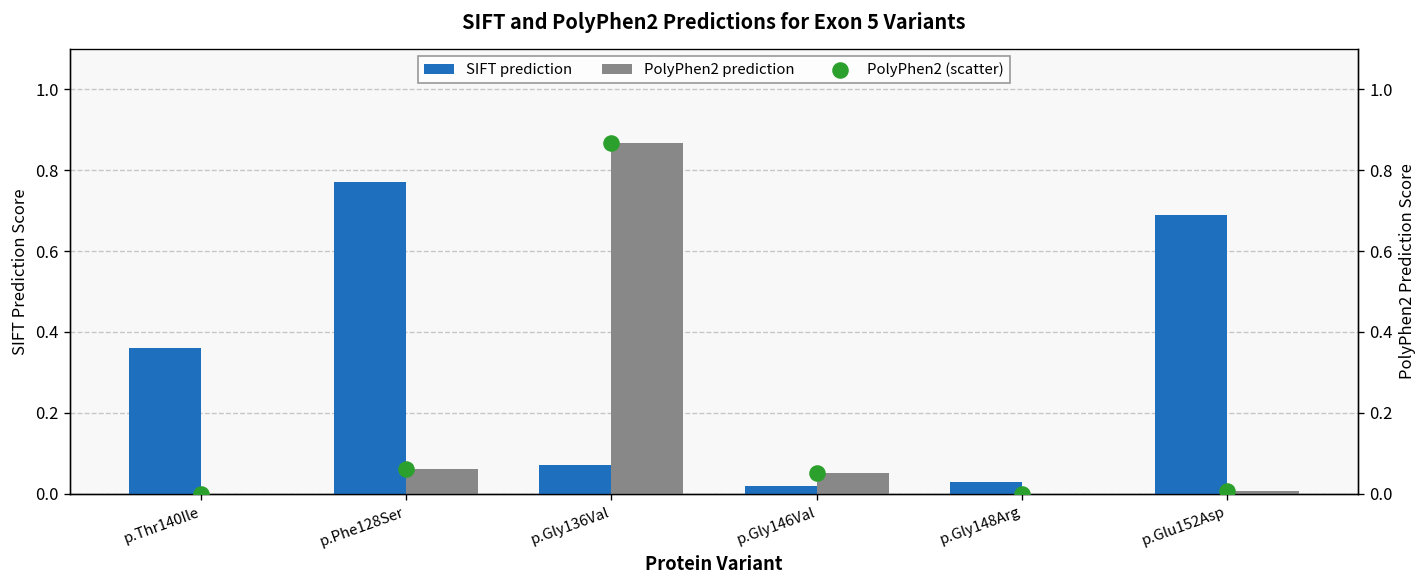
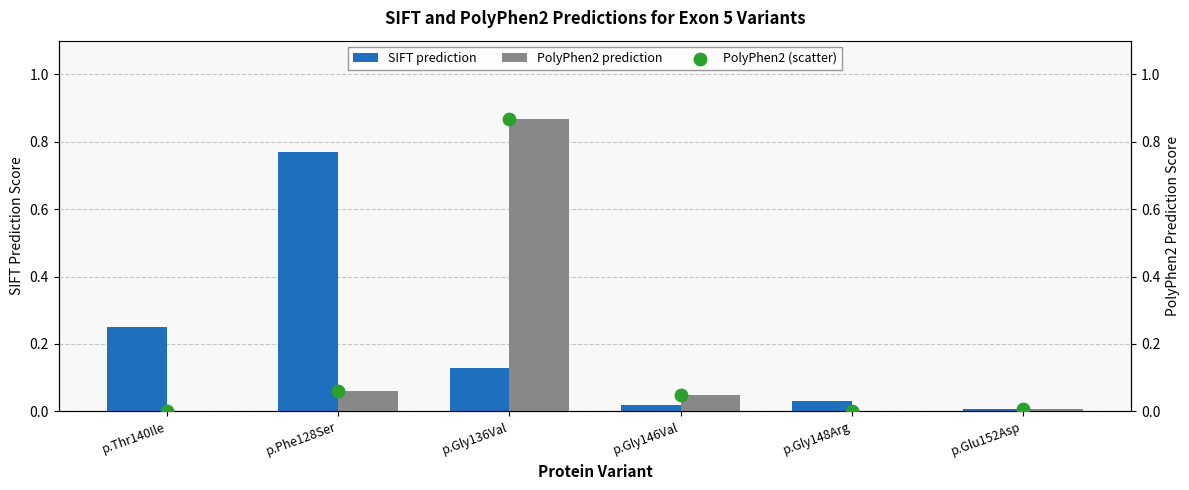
SIFT prediction, p.Thr140Ile: 0.36 -> 0.25
SIFT prediction, p.Gly136Val: 0.07 -> 0.13
SIFT prediction, p.Glu152Asp: 0.69 -> 0.01
